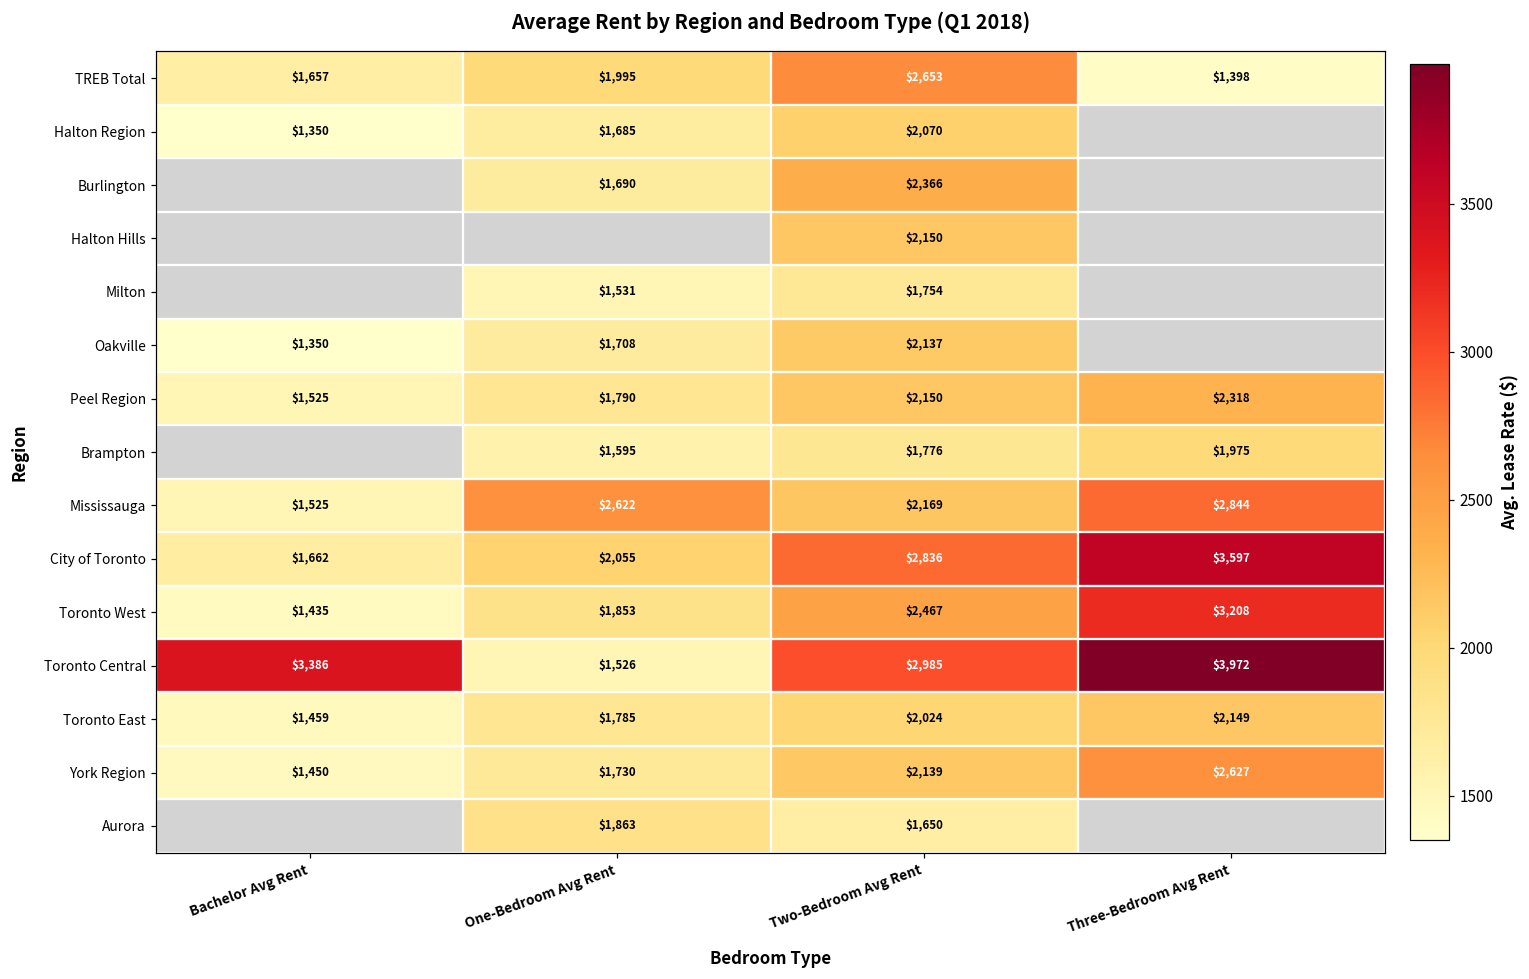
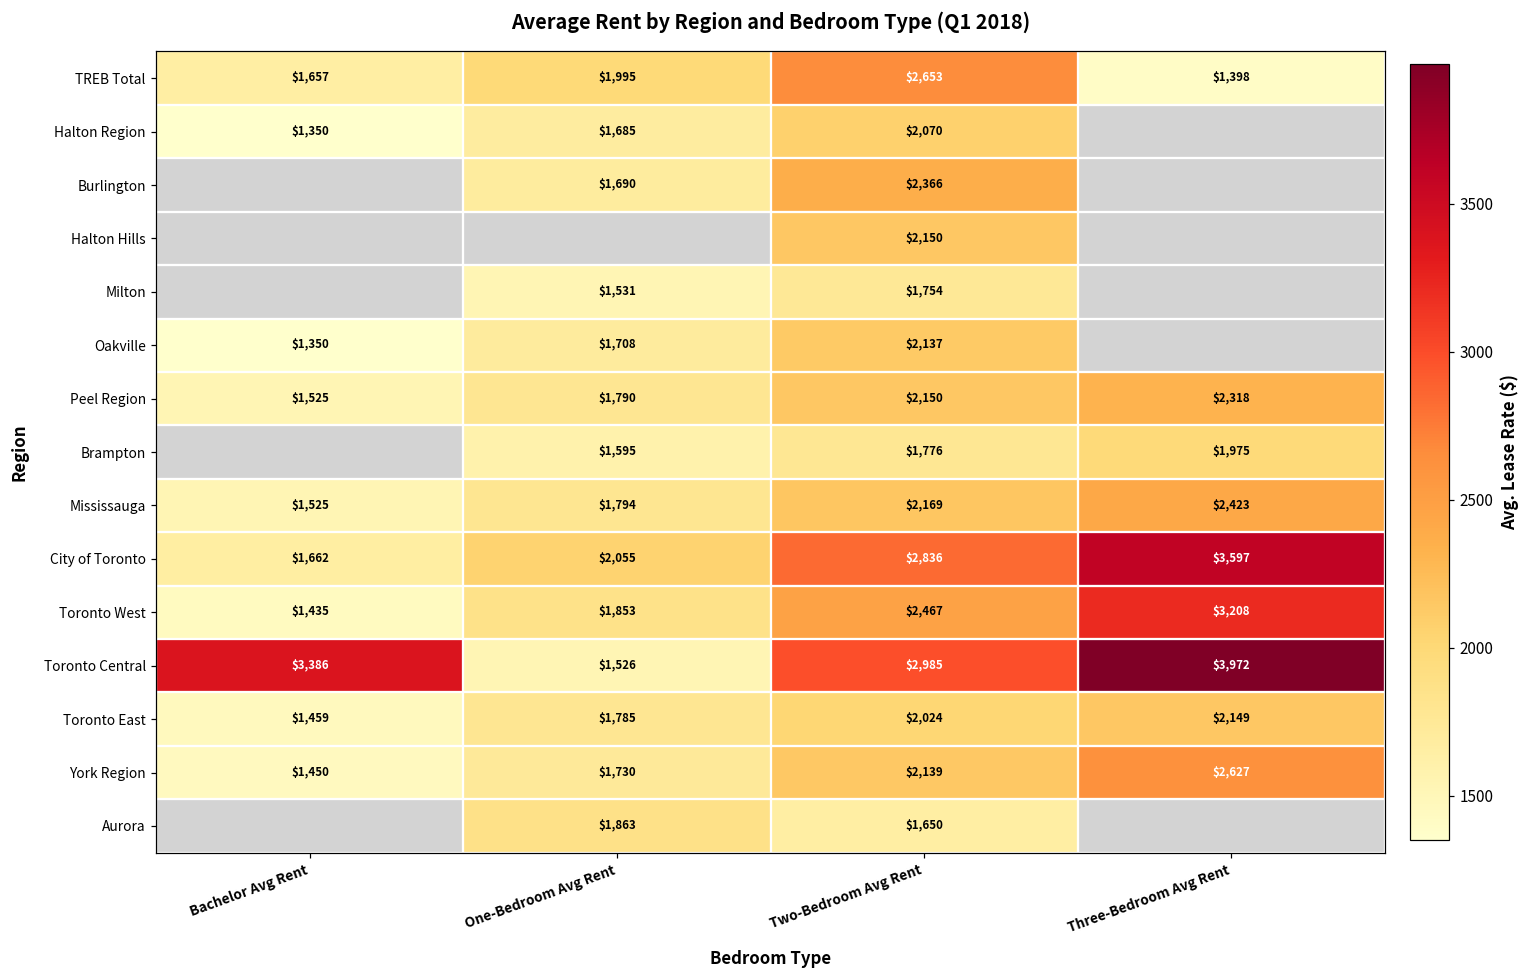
Mississauga, One-Bedroom Avg Rent: $2,622 -> $1,794
Mississauga, Three-Bedroom Avg Rent: $2,844 -> $2,423
